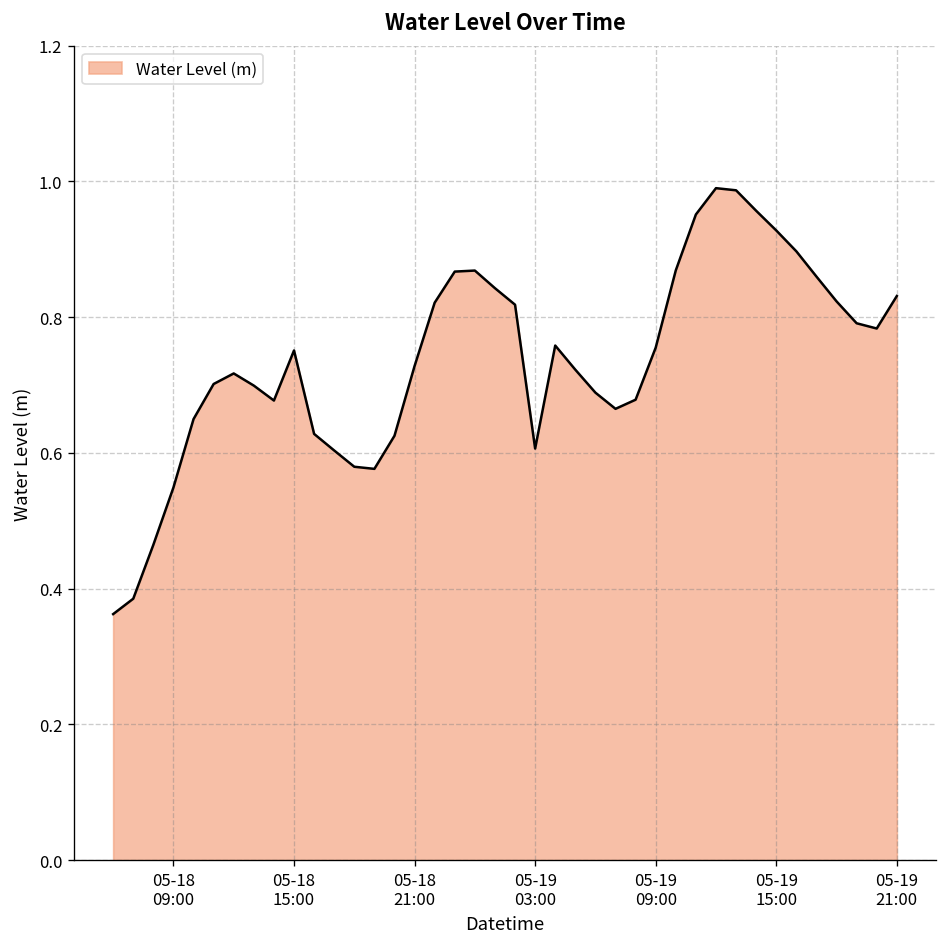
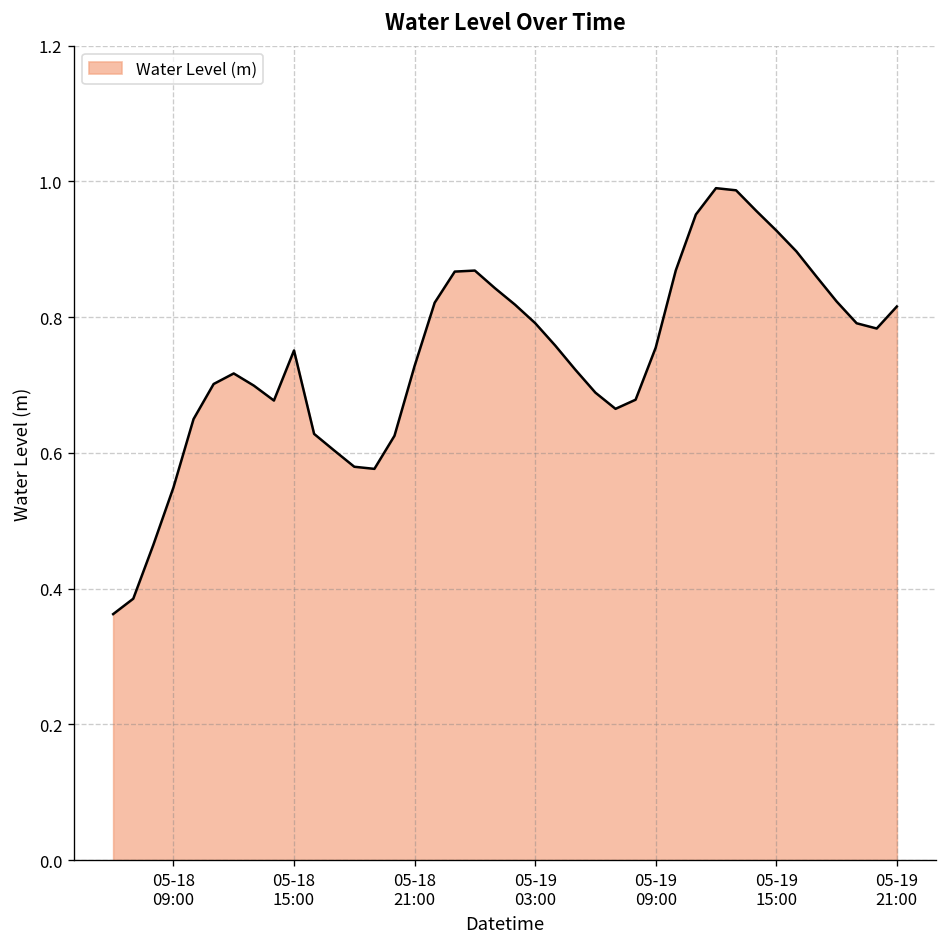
05-19 03:00: 0.61 -> 0.79
05-19 21:00: 0.83 -> 0.82
